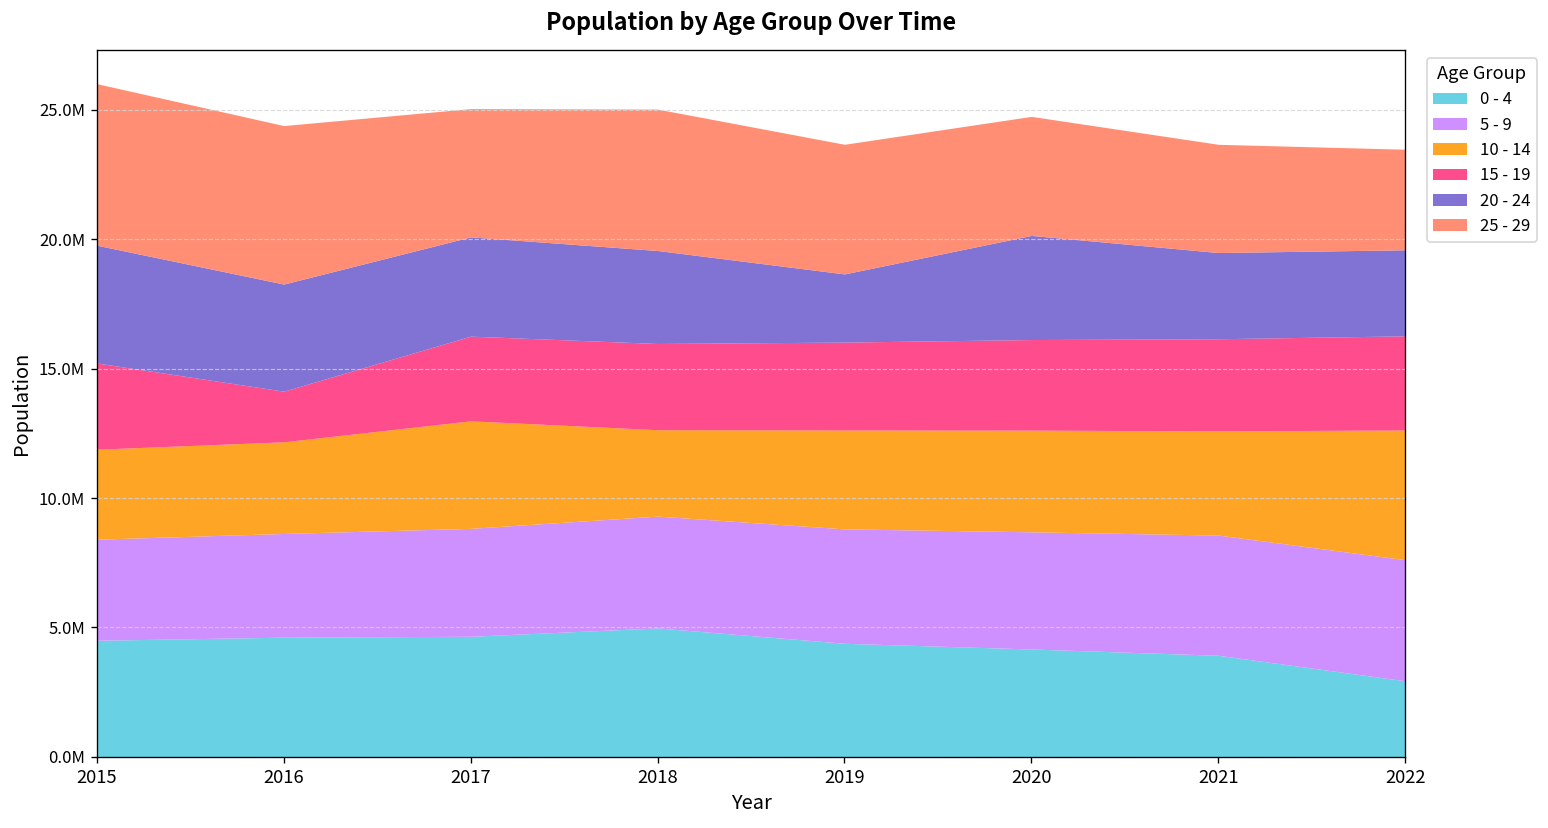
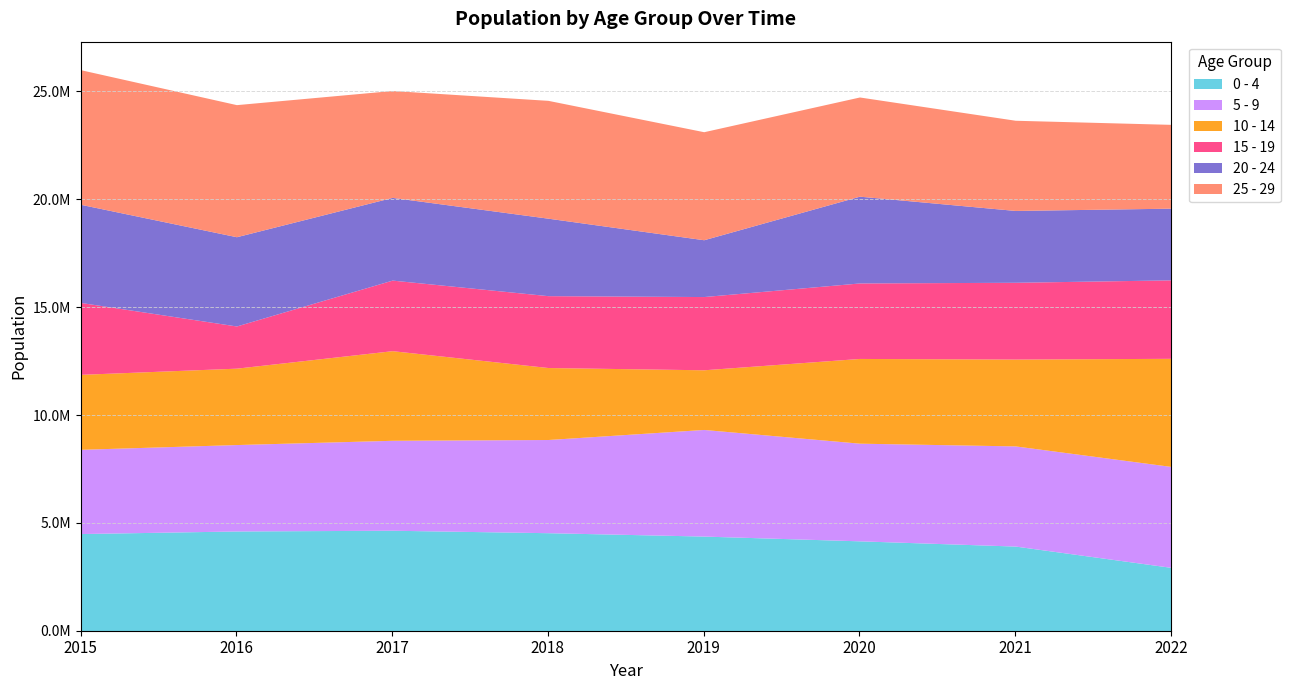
0 - 4, 2018: 5000000 -> 4500000
5 - 9, 2019: 4400000 -> 4900000
10 - 14, 2019: 3800000 -> 2800000
